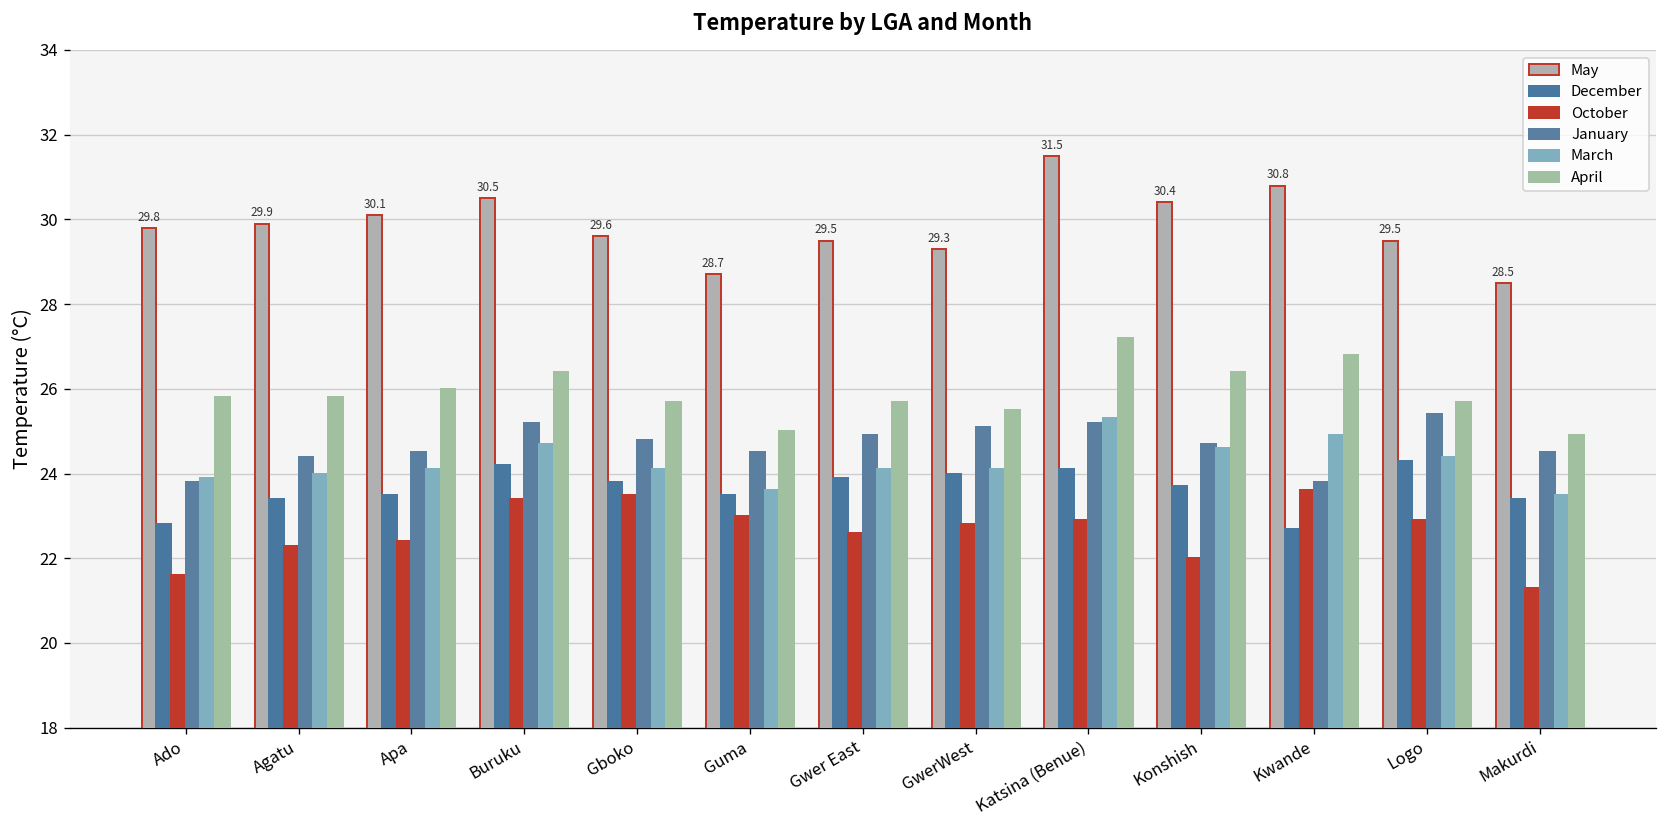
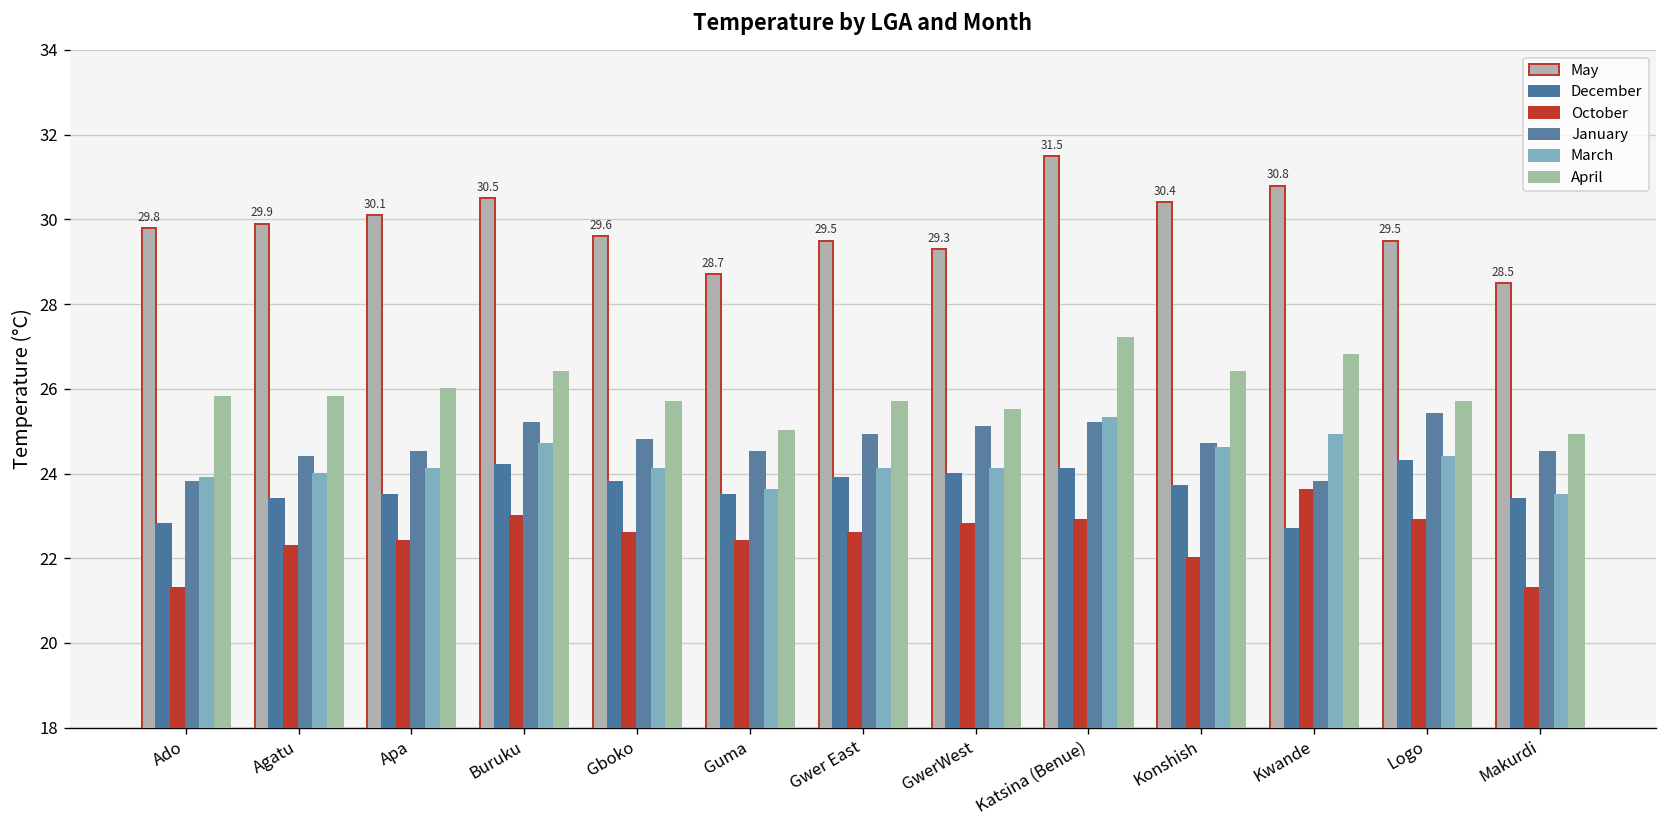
October, Ado: 21.6 -> 21.3
October, Buruku: 23.4 -> 23.0
October, Gboko: 23.5 -> 22.6
October, Guma: 23.0 -> 22.4
